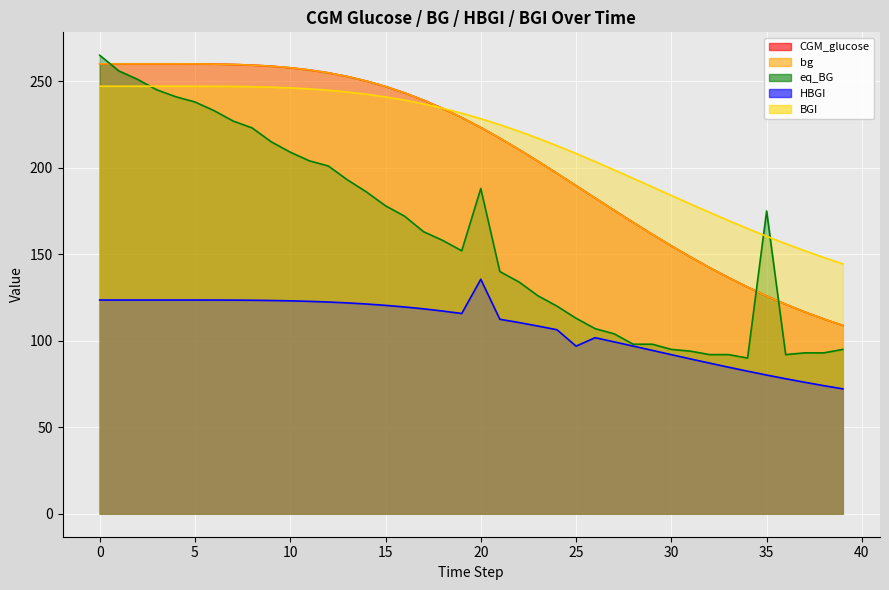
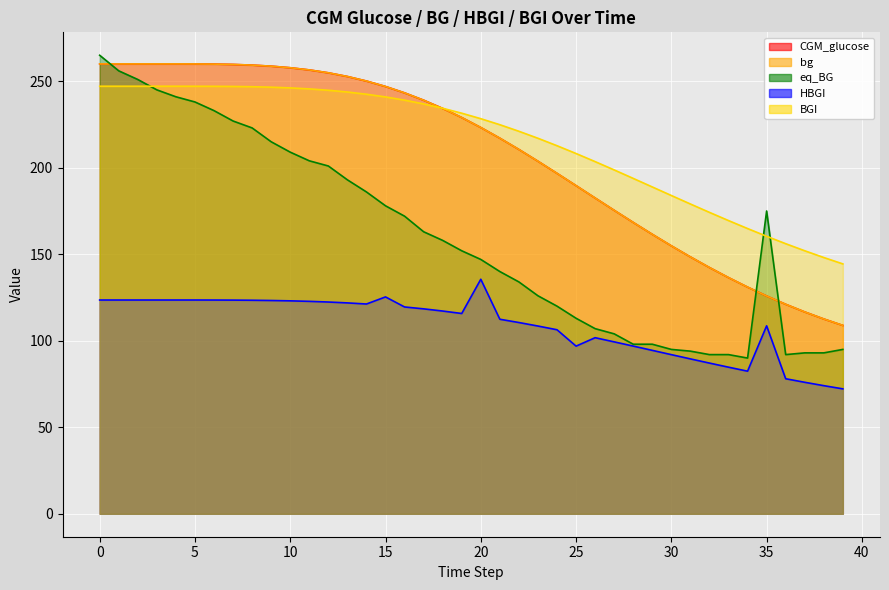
HBGI, 15: 120 -> 125
eq_BG, 20: 188 -> 147
HBGI, 35: 80 -> 109
